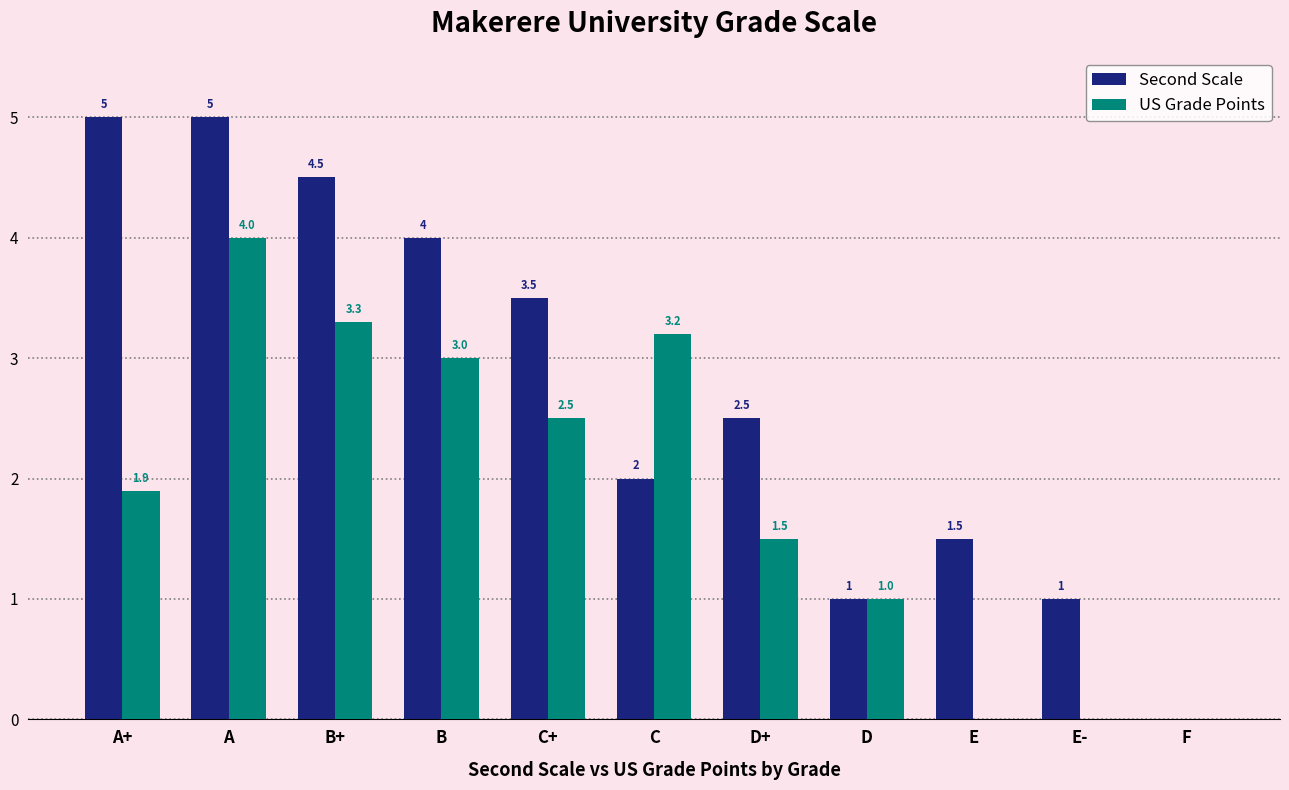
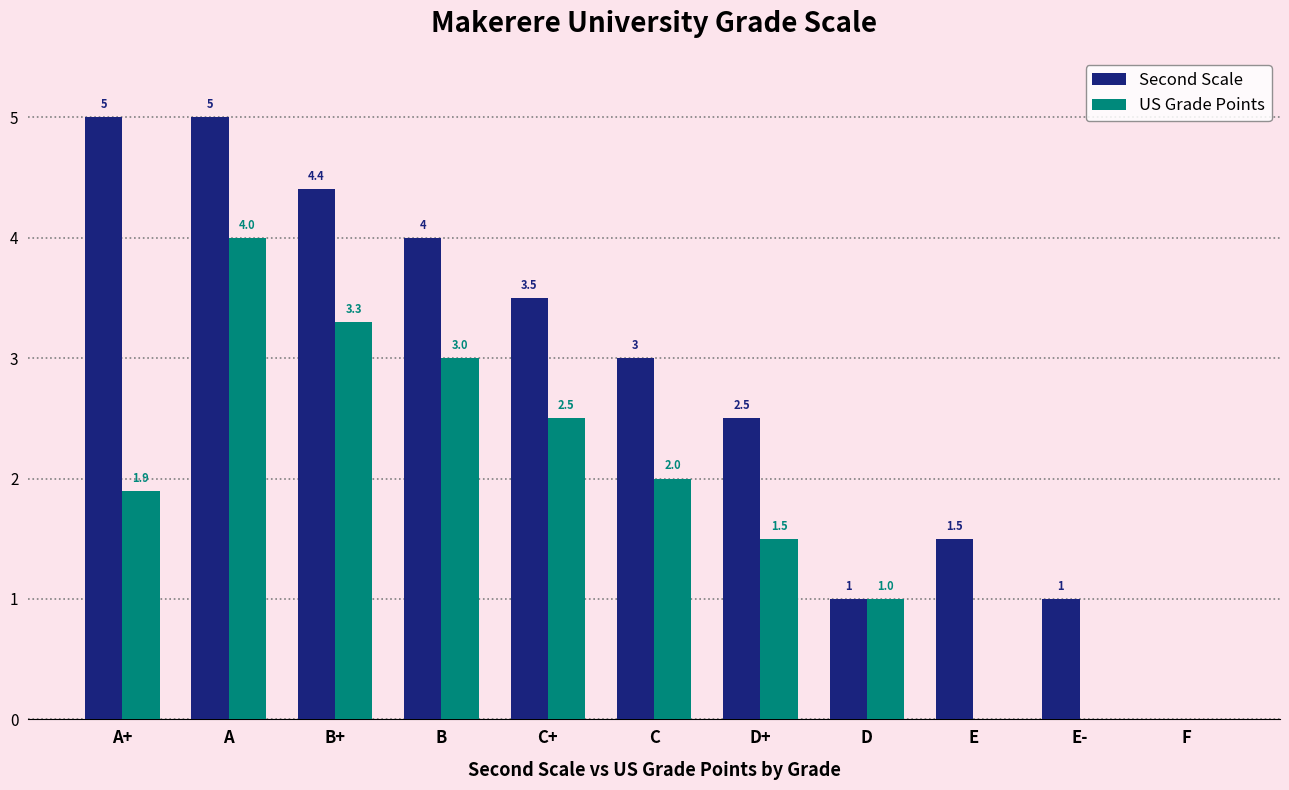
Second Scale, B+: 4.5 -> 4.4
Second Scale, C: 2 -> 3
US Grade Points, C: 3.2 -> 2.0
